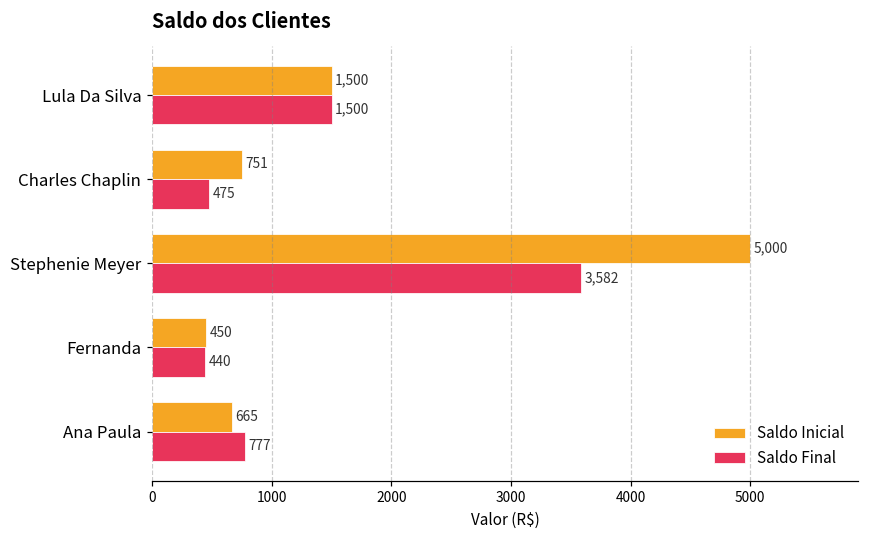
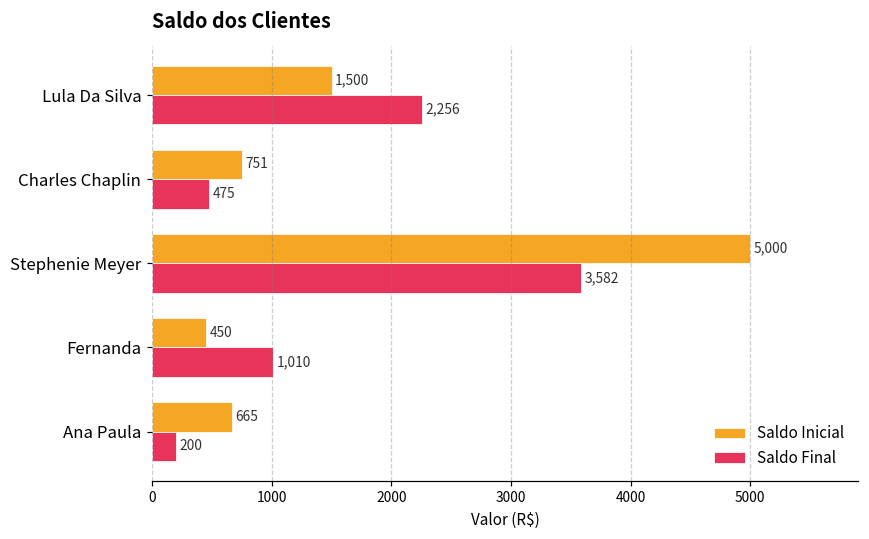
Saldo Final, Lula Da Silva: 1,500 -> 2,256
Saldo Final, Fernanda: 440 -> 1,010
Saldo Final, Ana Paula: 777 -> 200
